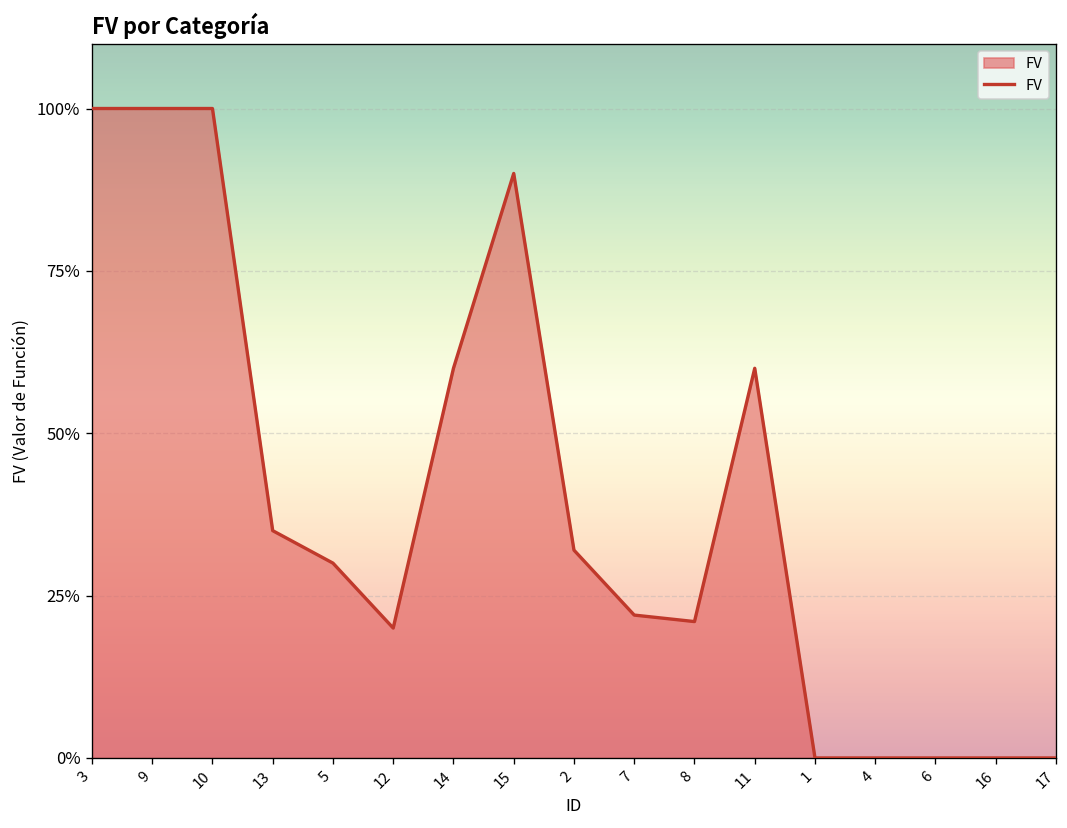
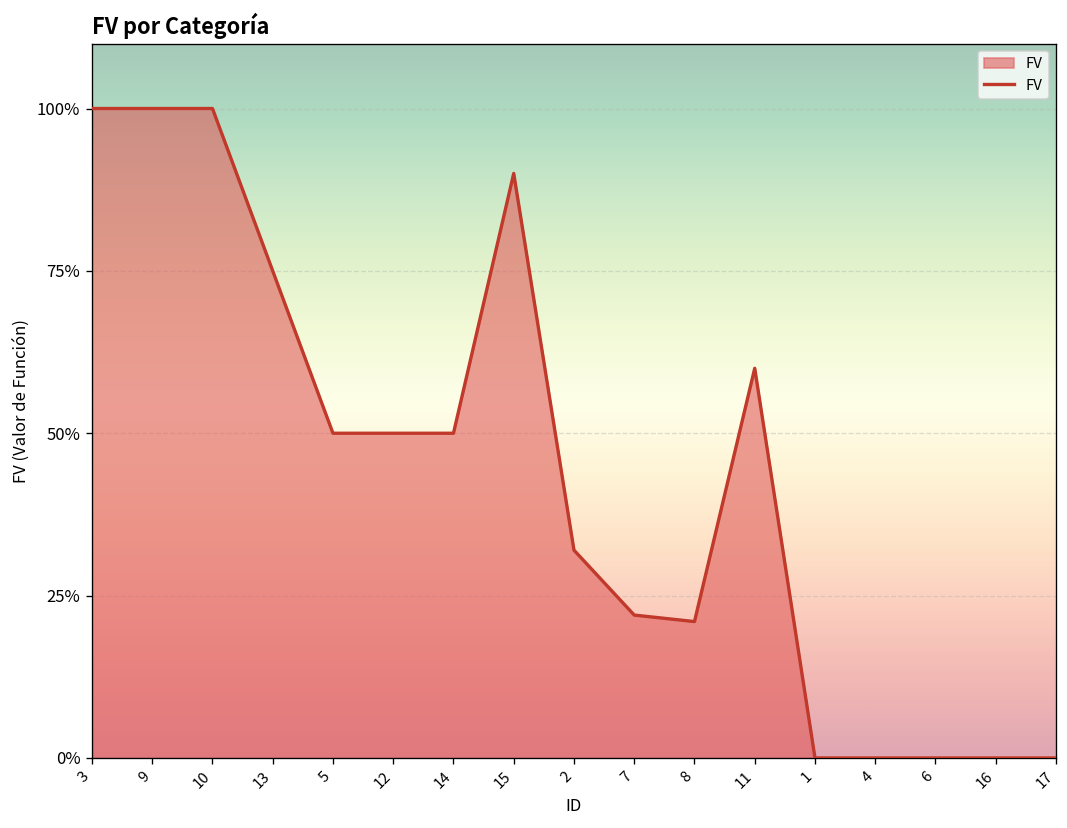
13: 35% -> 75%
5: 30% -> 50%
12: 20% -> 50%
14: 60% -> 50%
